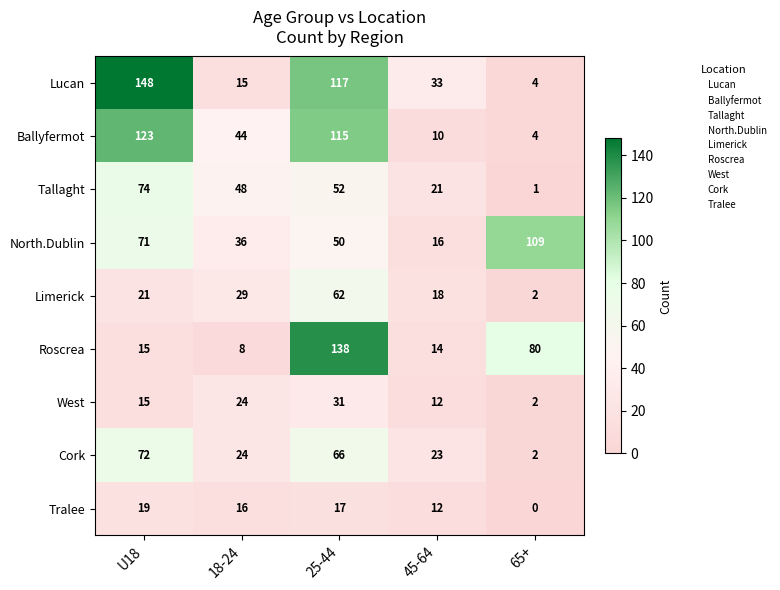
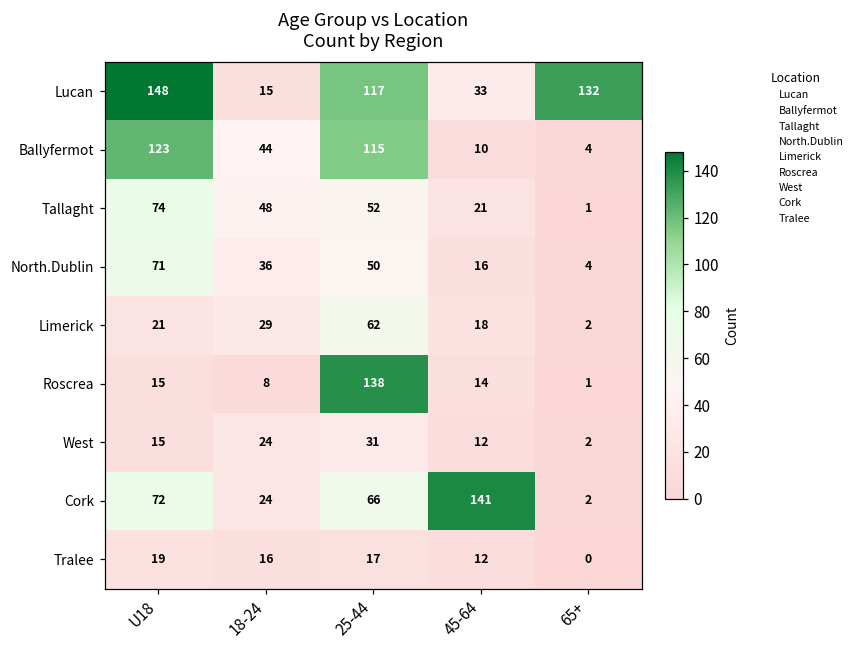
Lucan, 65+: 4 -> 132
North.Dublin, 65+: 109 -> 4
Roscrea, 65+: 80 -> 1
Cork, 45-64: 23 -> 141
